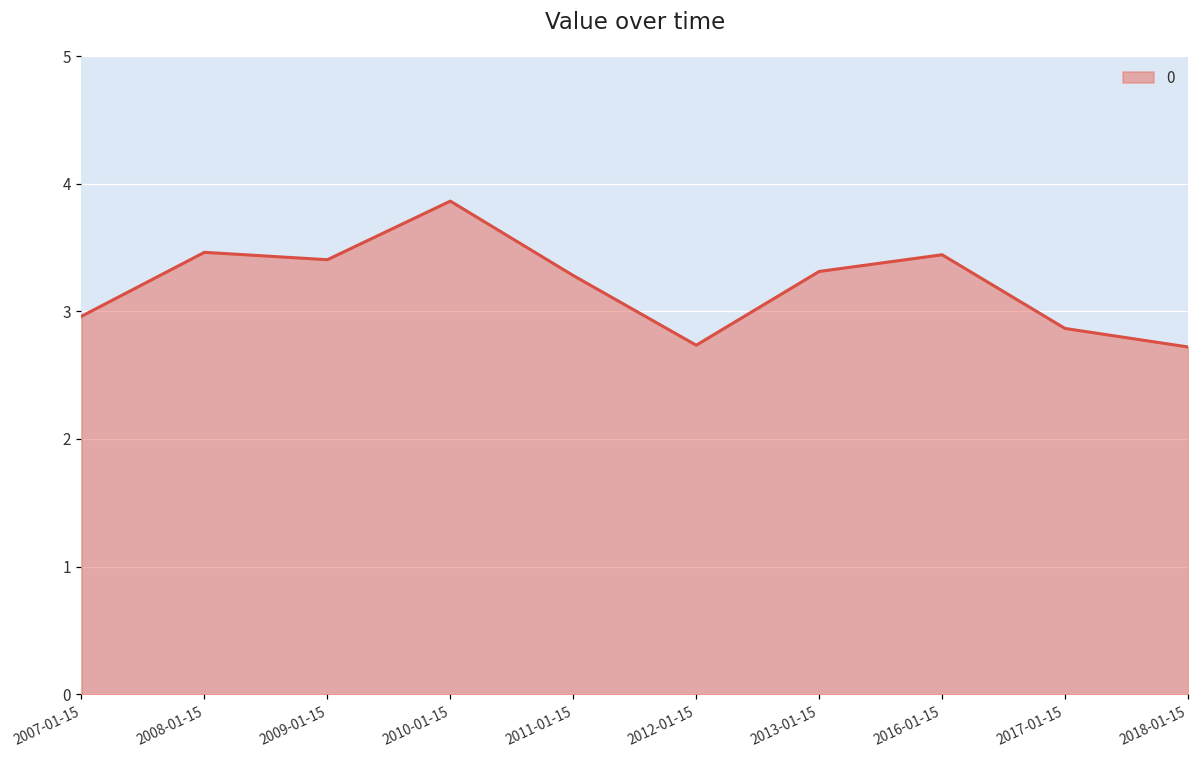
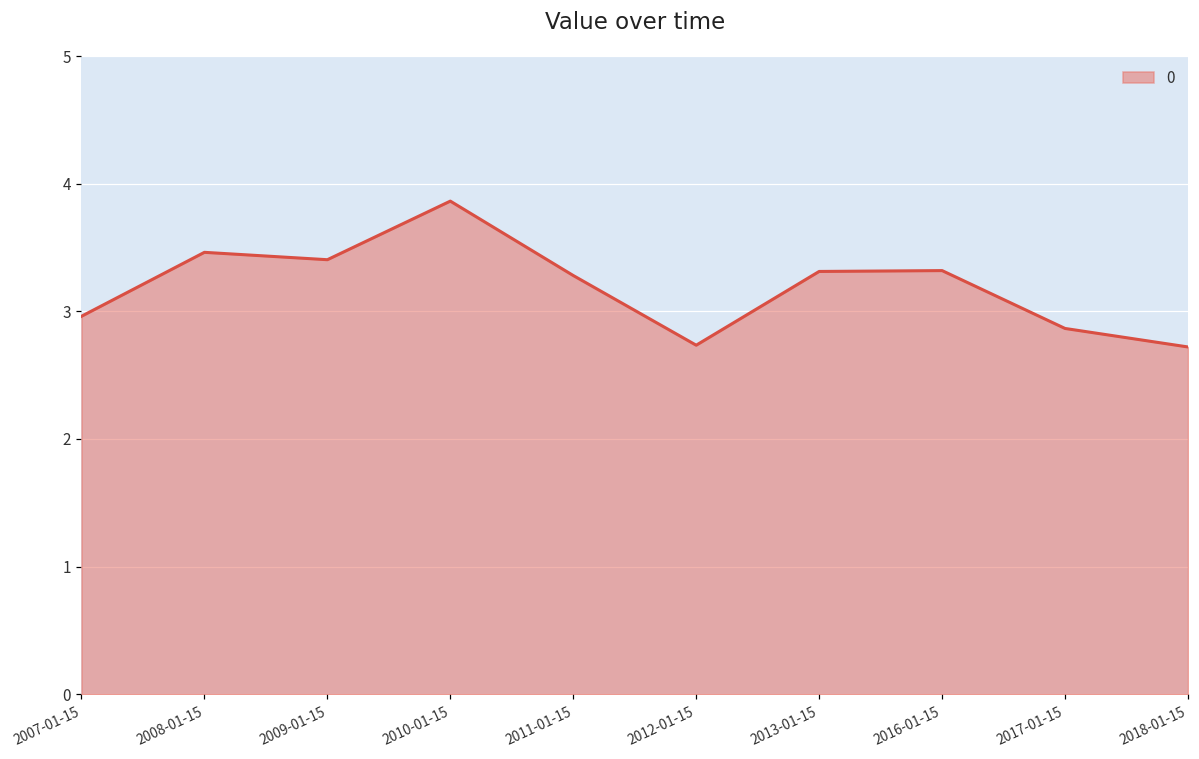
2016-01-15: 3.44 -> 3.32
